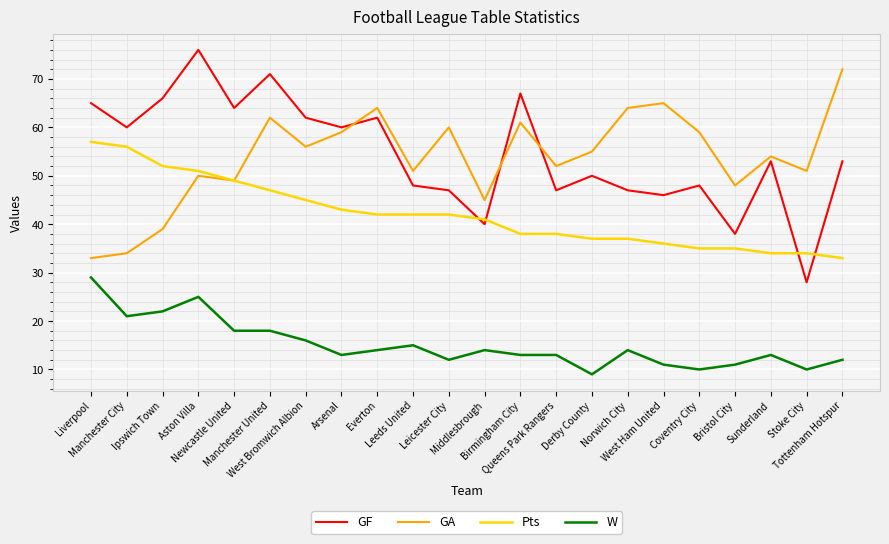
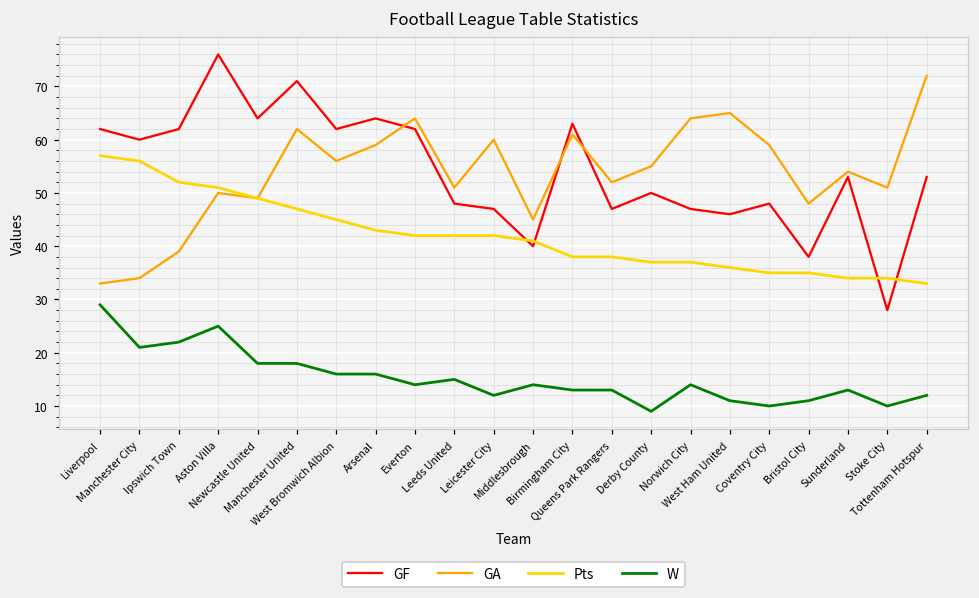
GF, Liverpool: 65 -> 62
GF, Ipswich Town: 66 -> 62
GF, Arsenal: 60 -> 64
W, Arsenal: 13 -> 16
GF, Birmingham City: 67 -> 63
